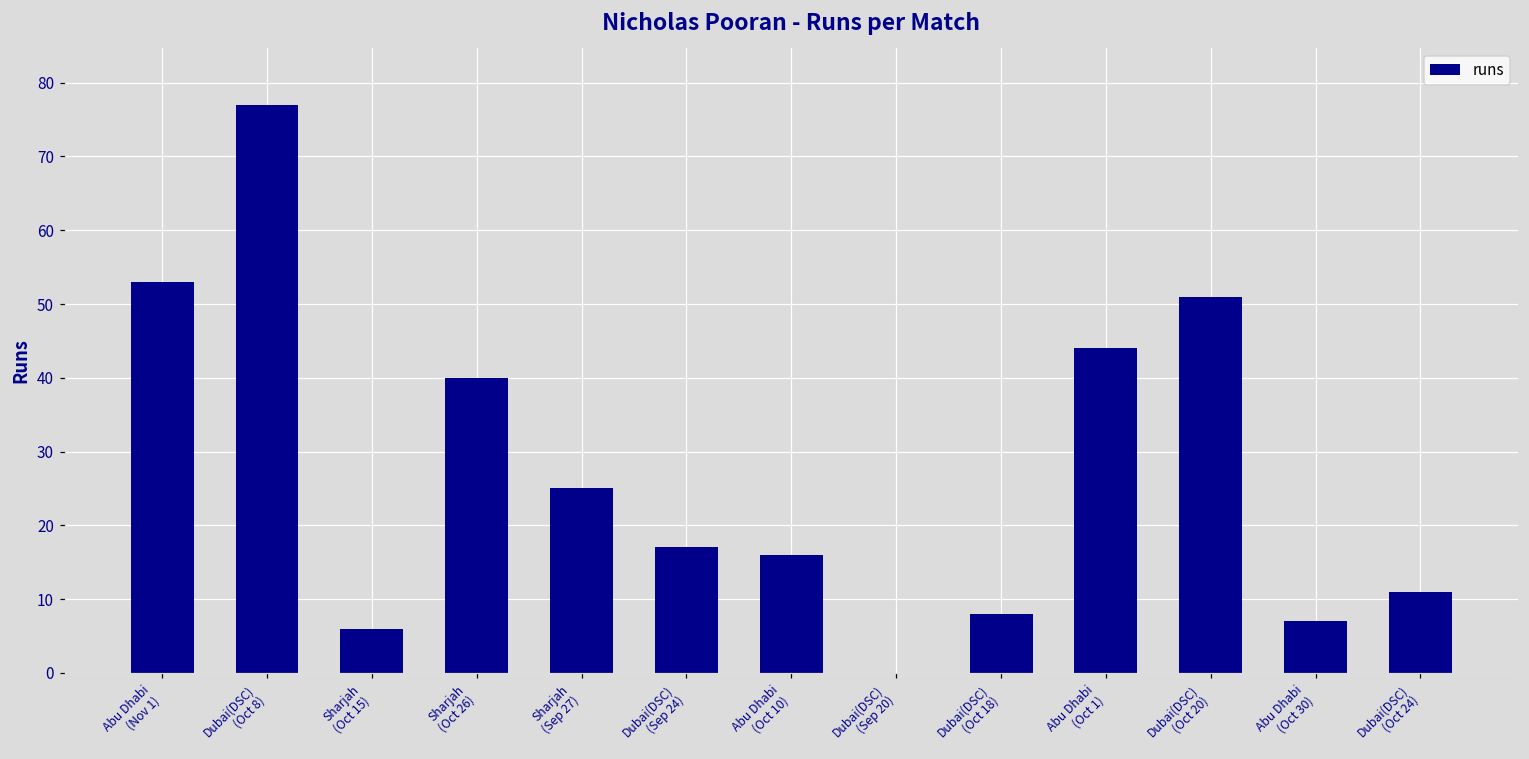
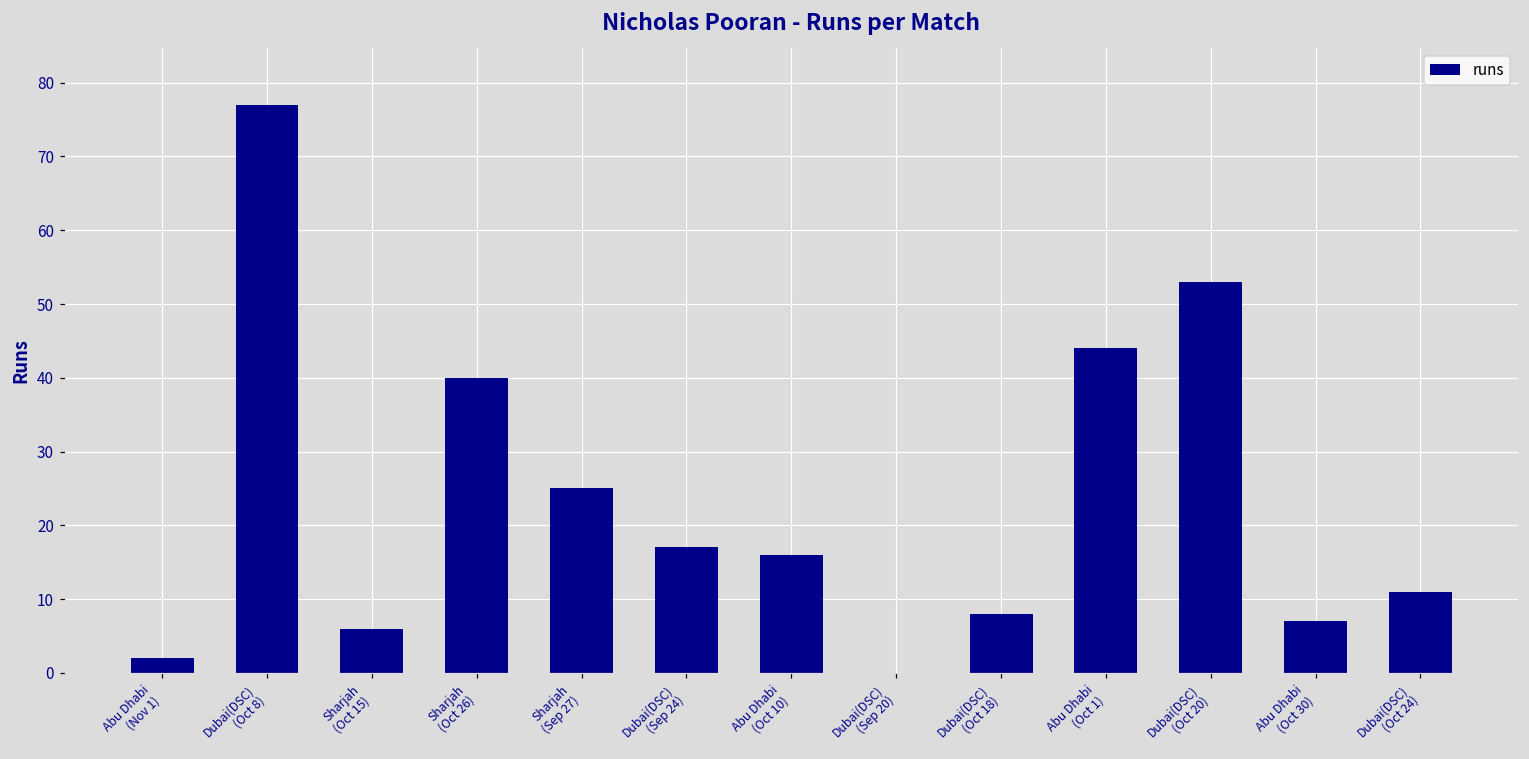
Abu Dhabi (Nov 1): 53 -> 2
Dubai(DSC) (Oct 20): 51 -> 53
